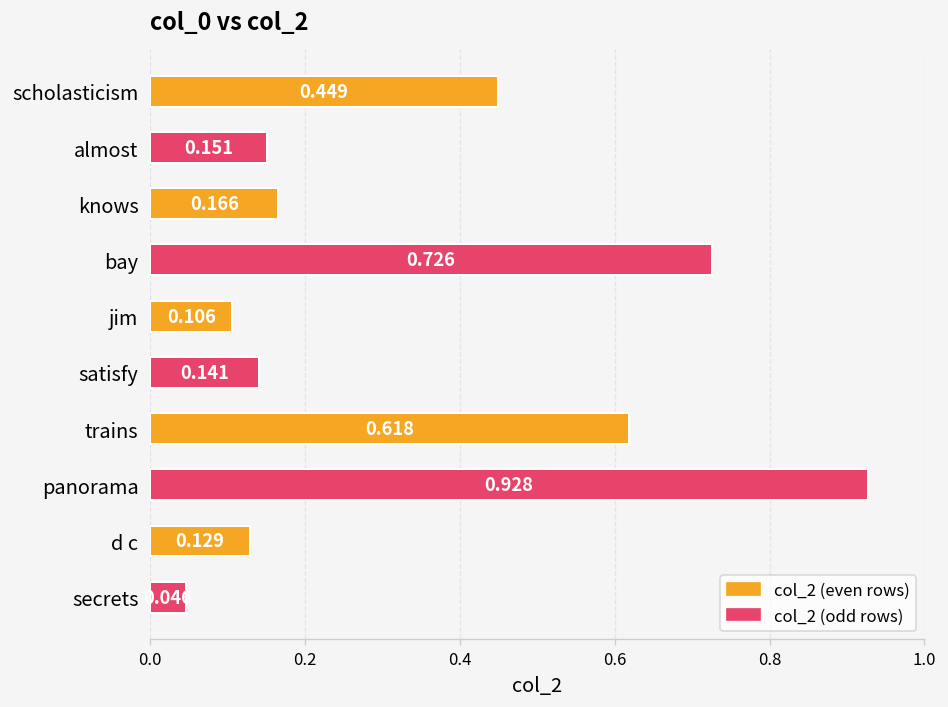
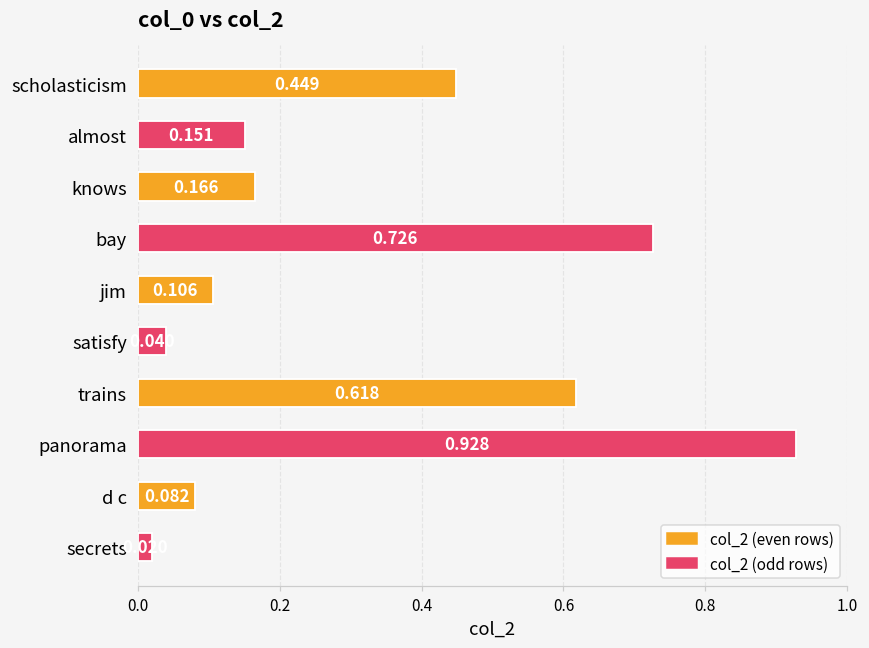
satisfy: 0.14 -> 0.04
d c: 0.129 -> 0.082
secrets: 0.05 -> 0.02
